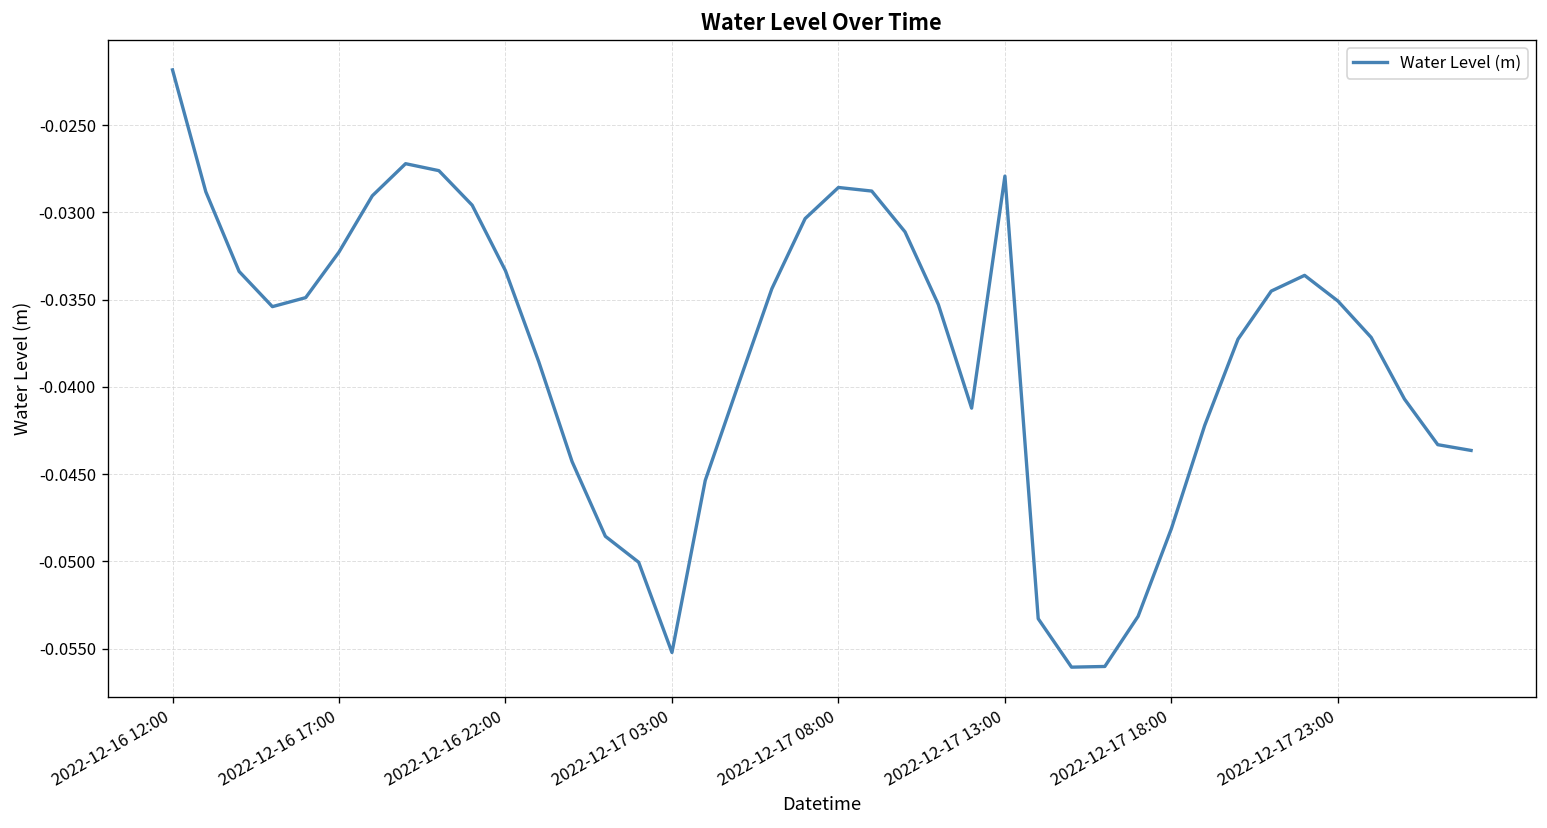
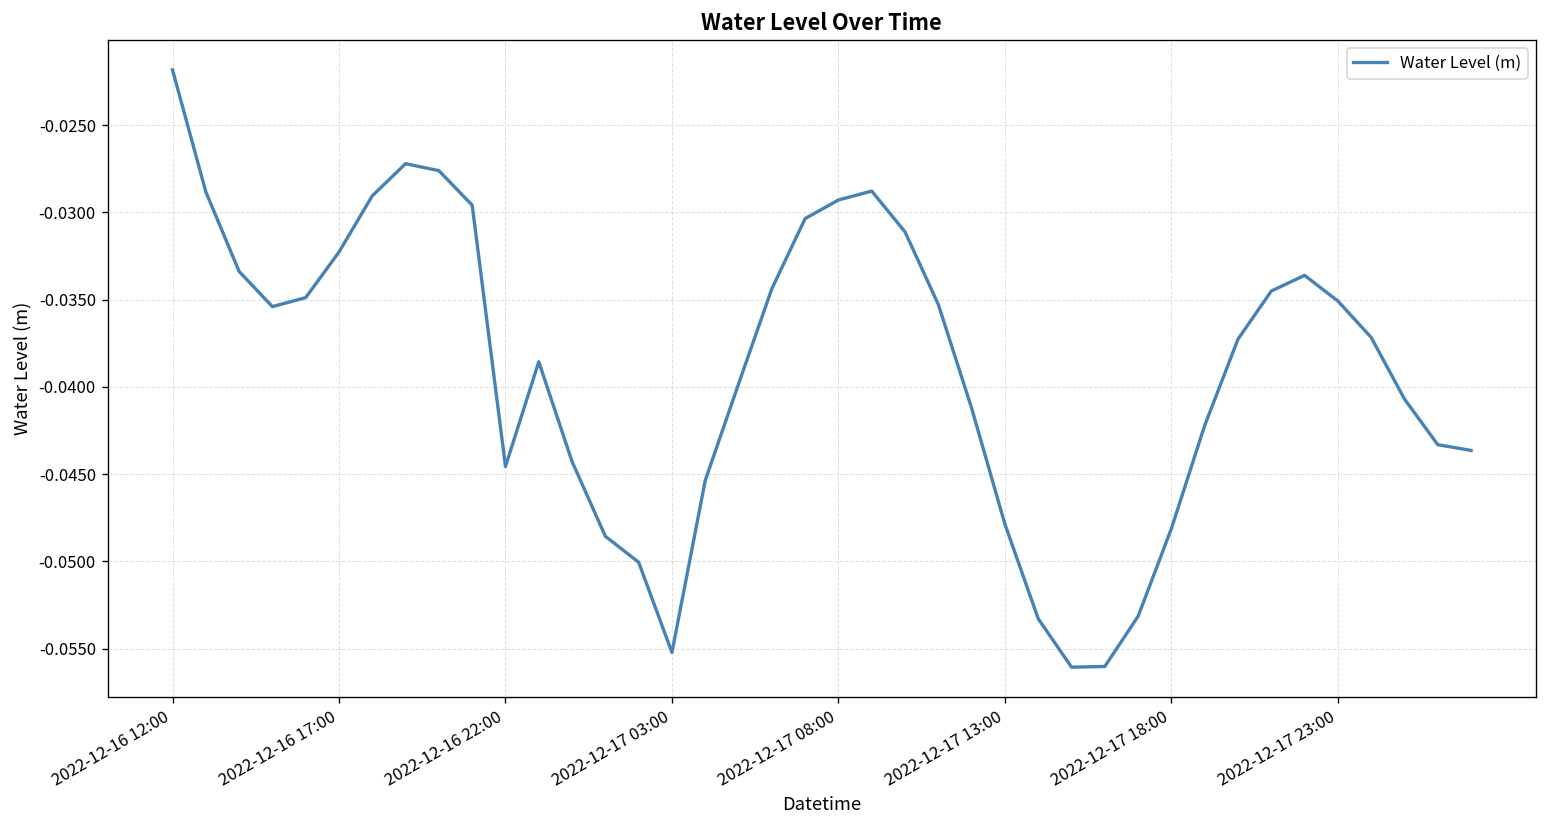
2022-12-16 22:00: -0.0333 -> -0.0446
2022-12-17 08:00: -0.0286 -> -0.0293
2022-12-17 13:00: -0.0279 -> -0.0479
